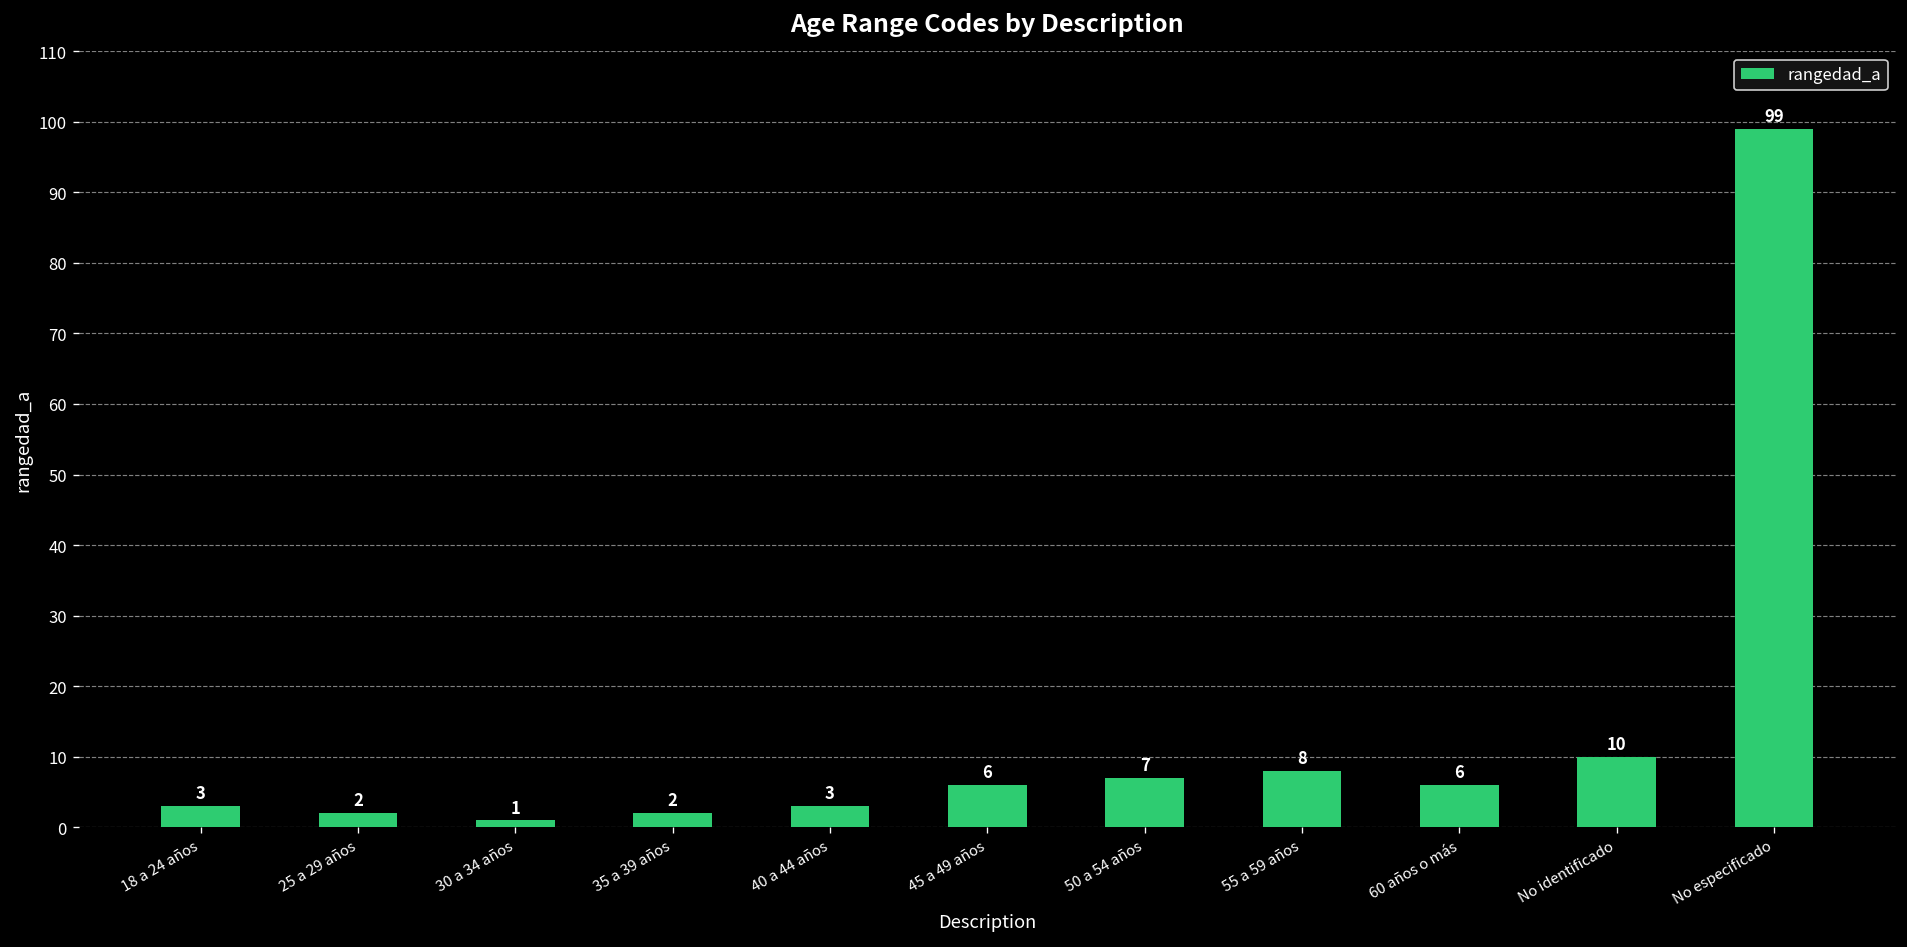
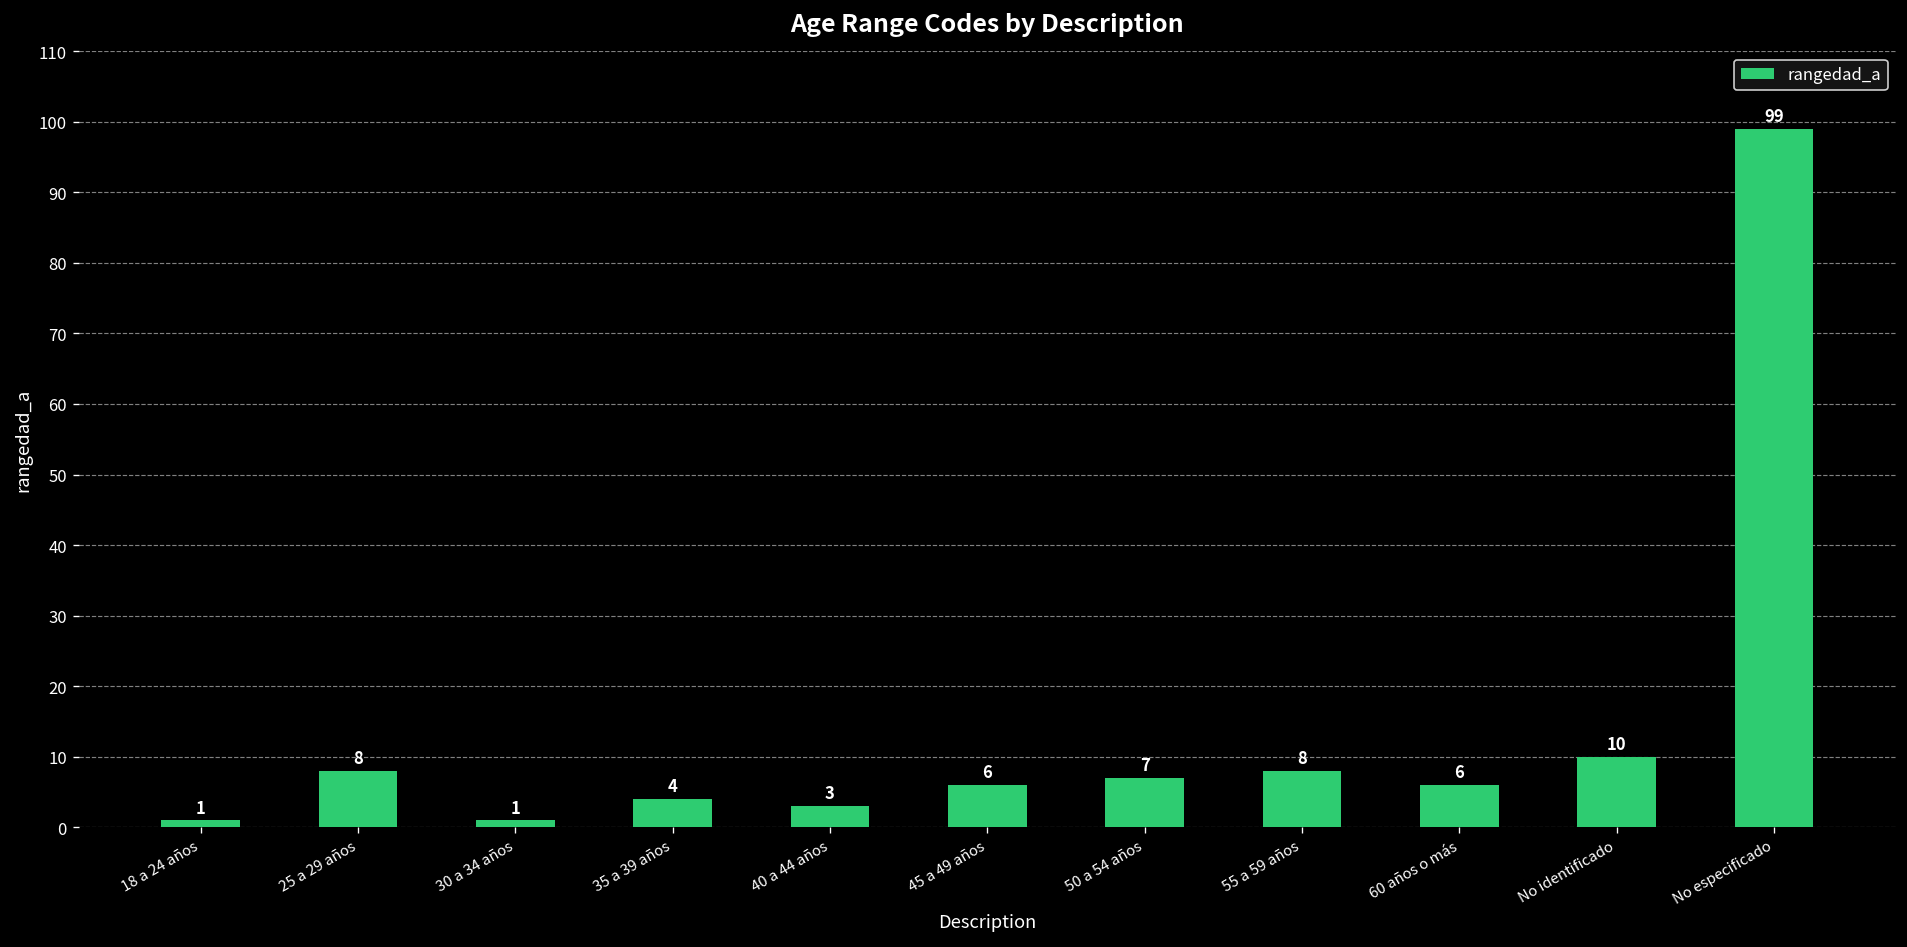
18 a 24 años: 3 -> 1
25 a 29 años: 2 -> 8
35 a 39 años: 2 -> 4
